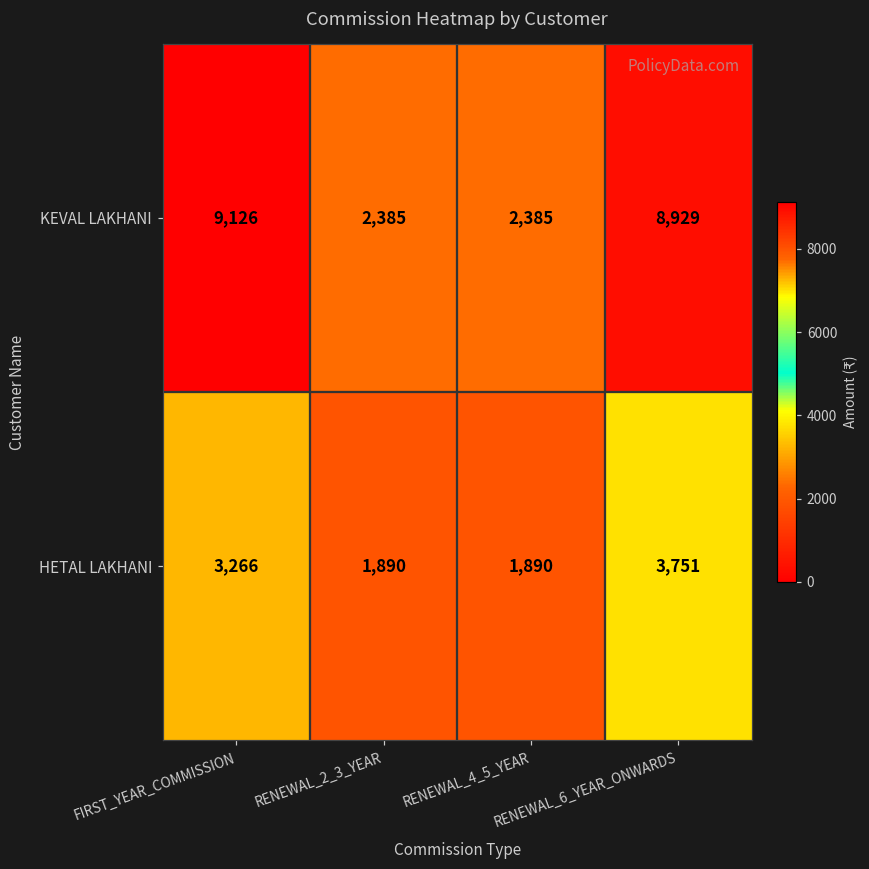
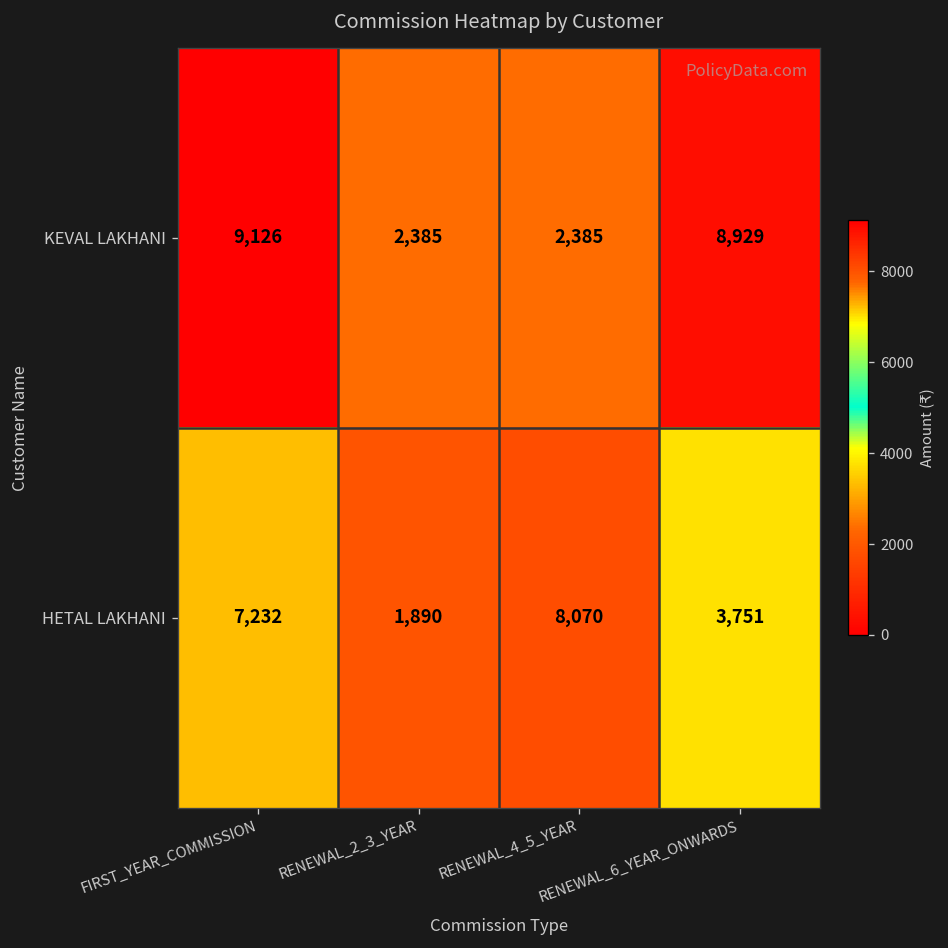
HETAL LAKHANI, FIRST_YEAR_COMMISSION: 3,266 -> 7,232
HETAL LAKHANI, RENEWAL_4_5_YEAR: 1,890 -> 8,070
